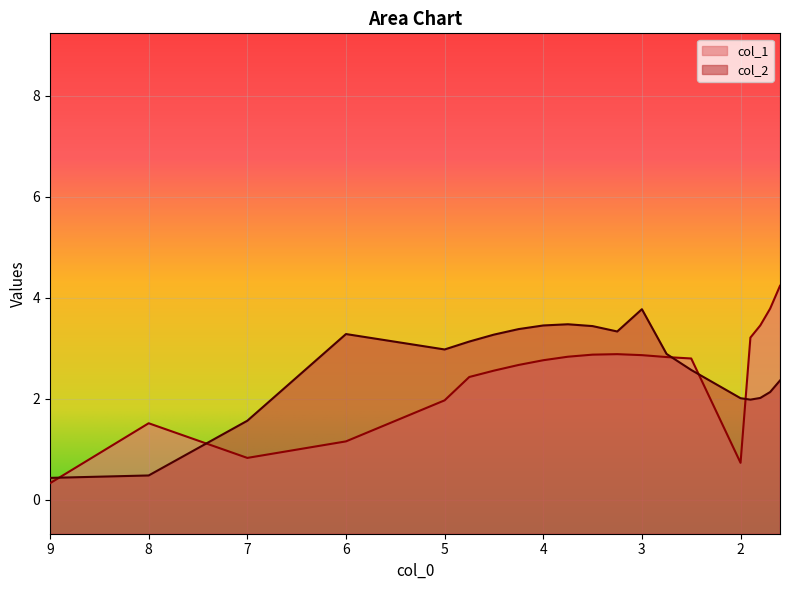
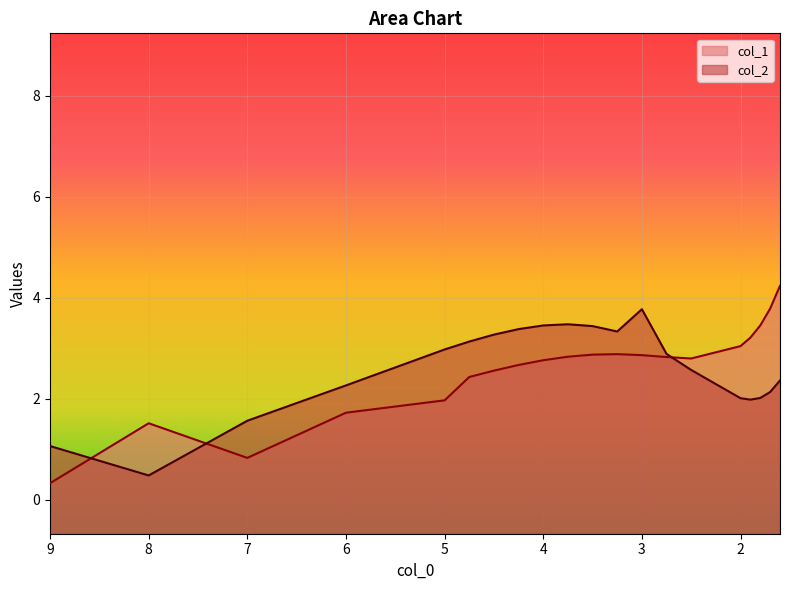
col_2, 9: 0.4 -> 1.1
col_1, 6: 1.2 -> 1.7
col_2, 6: 3.3 -> 2.3
col_1, 2: 0.7 -> 3.0
